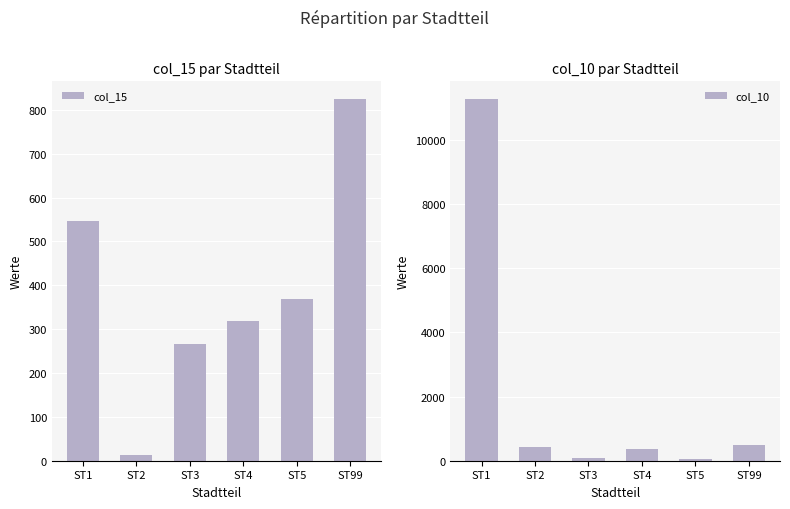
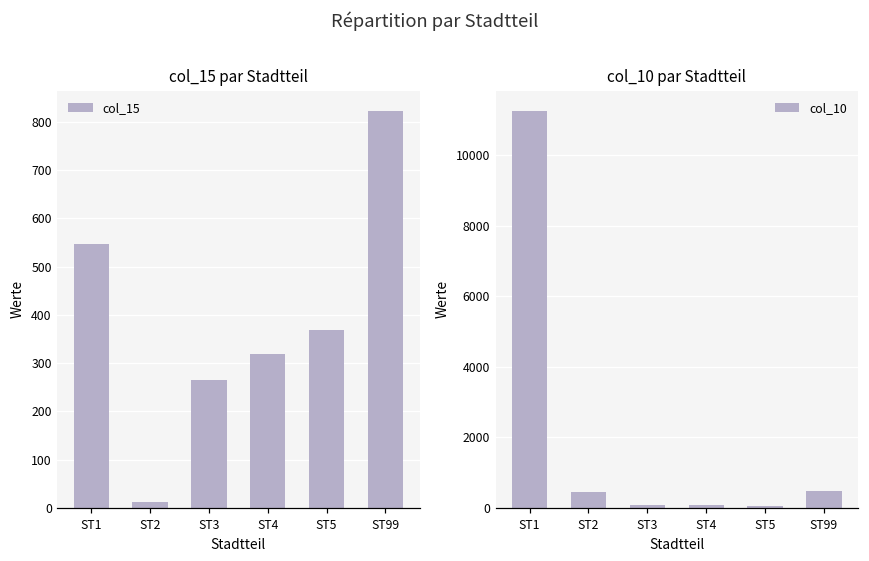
col_10 par Stadtteil, ST4: 400 -> 100
